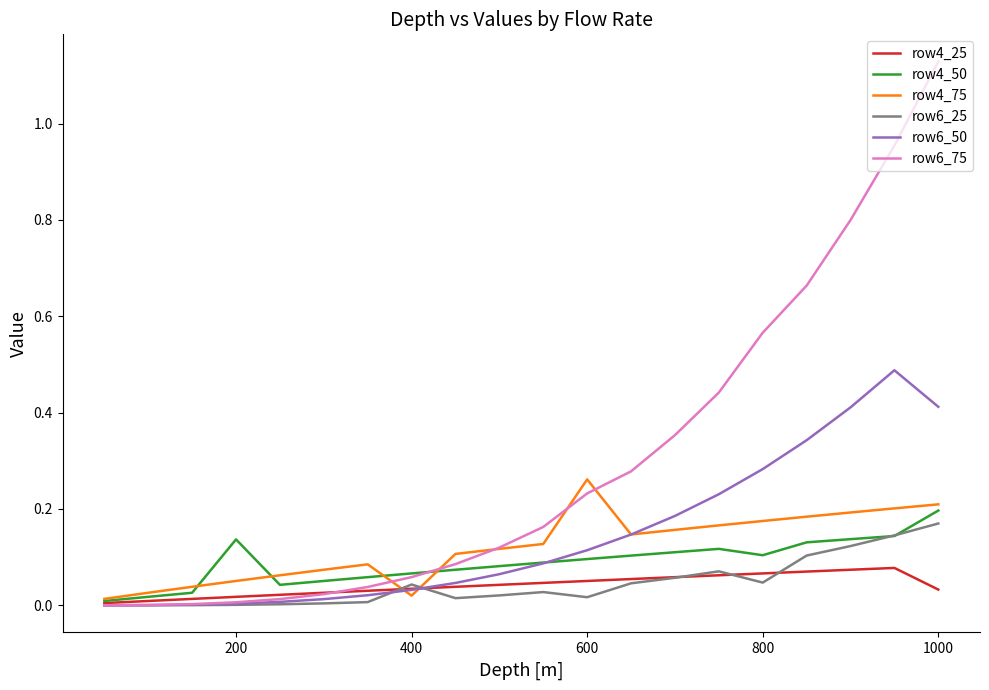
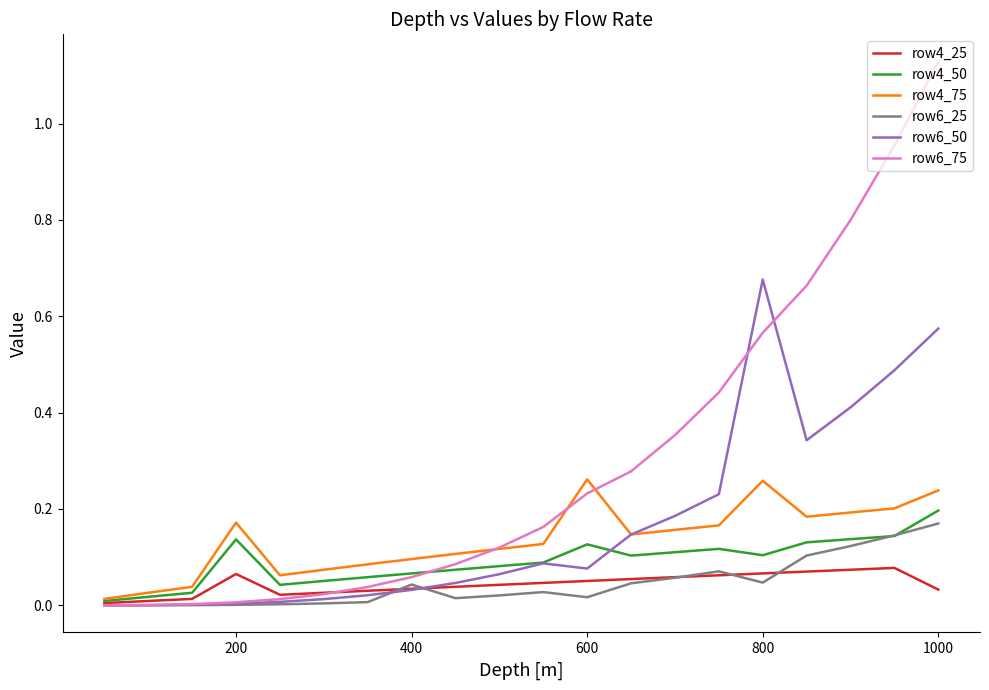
row4_25, 200: 0.02 -> 0.06
row4_75, 200: 0.05 -> 0.17
row4_75, 400: 0.02 -> 0.10
row4_50, 600: 0.10 -> 0.13
row6_50, 600: 0.11 -> 0.08
row4_75, 800: 0.17 -> 0.26
row6_50, 800: 0.28 -> 0.68
row4_75, 1000: 0.21 -> 0.24
row6_50, 1000: 0.41 -> 0.57
